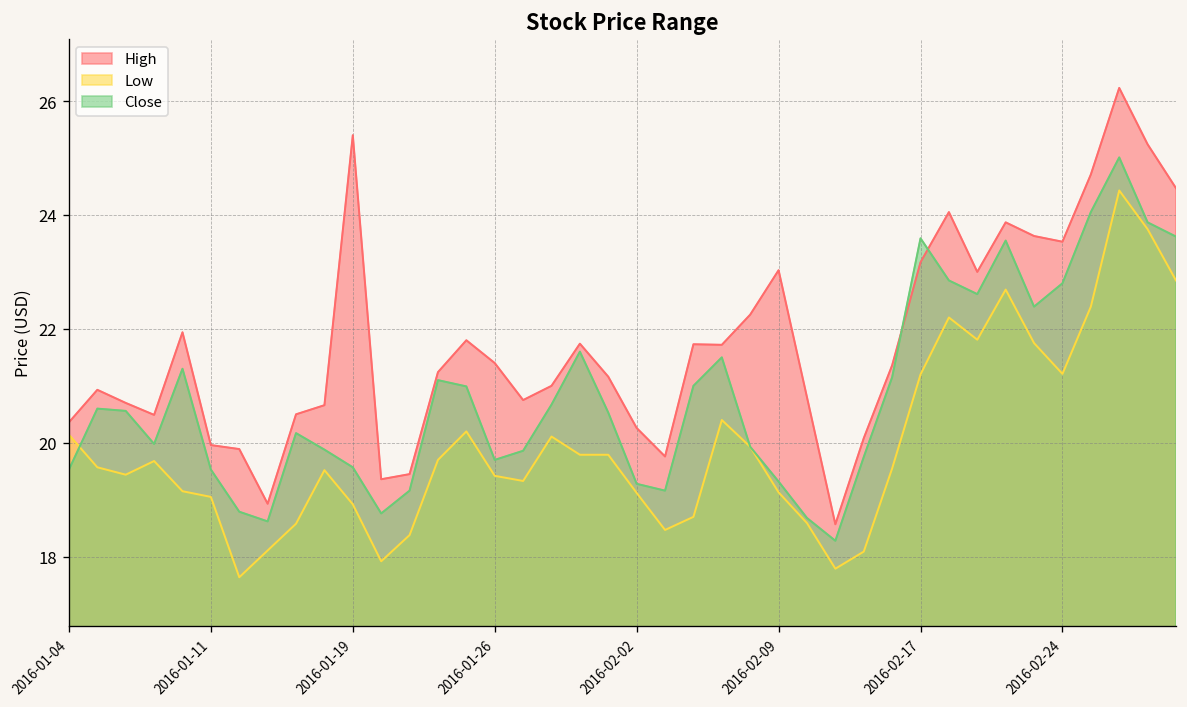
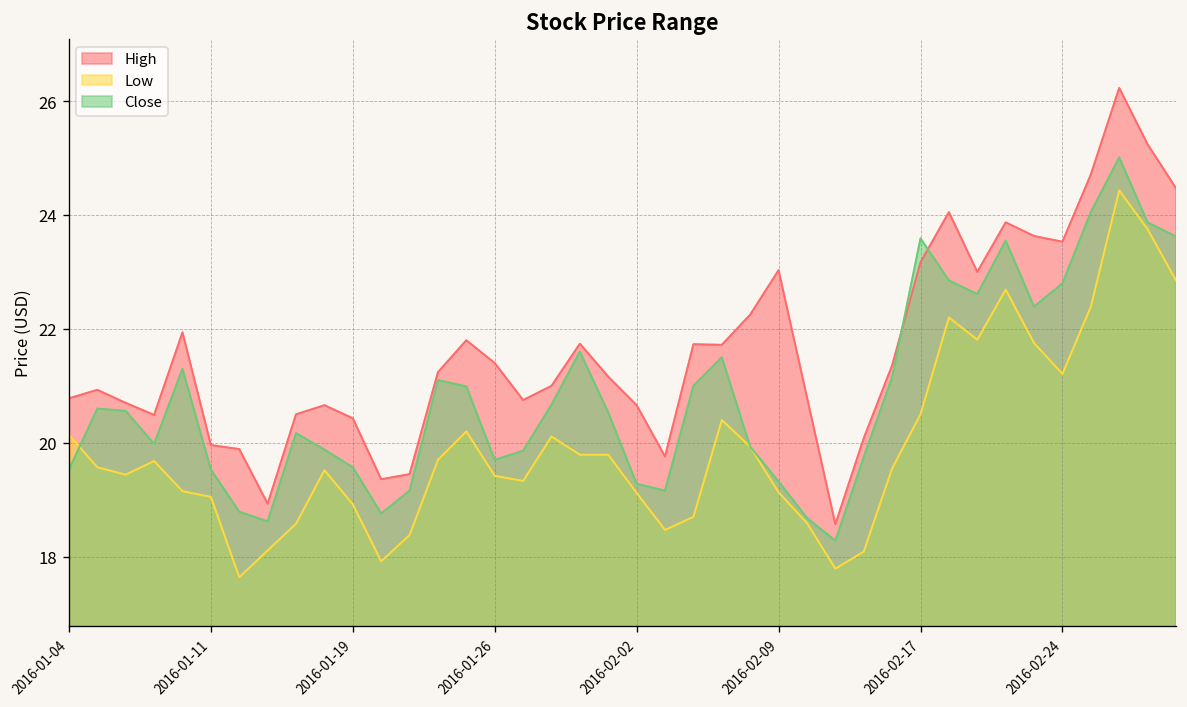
High, 2016-01-04: 20.4 -> 20.8
High, 2016-01-19: 25.4 -> 20.4
High, 2016-02-02: 20.3 -> 20.7
Low, 2016-02-17: 21.2 -> 20.5
